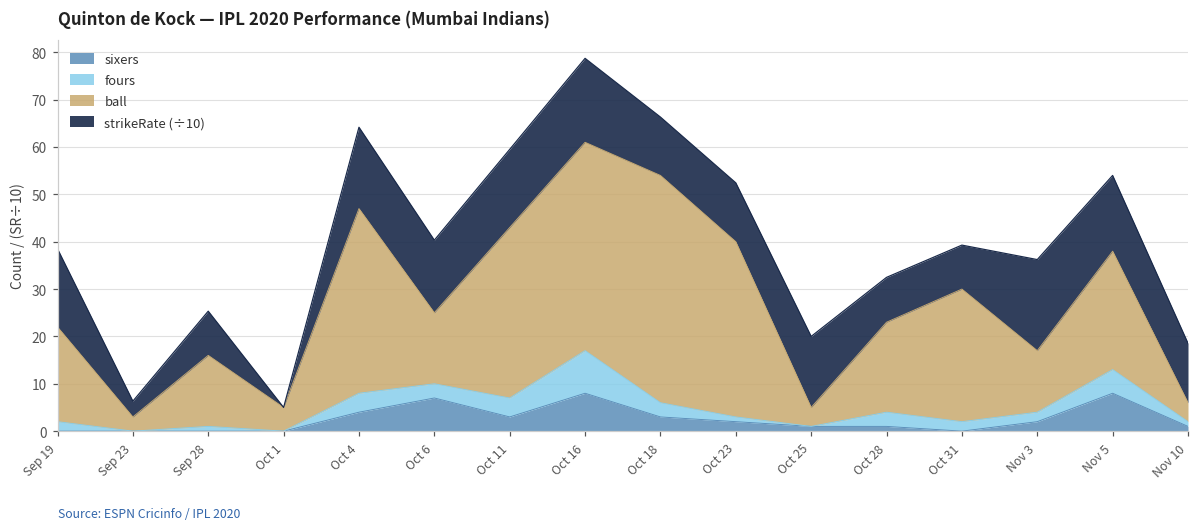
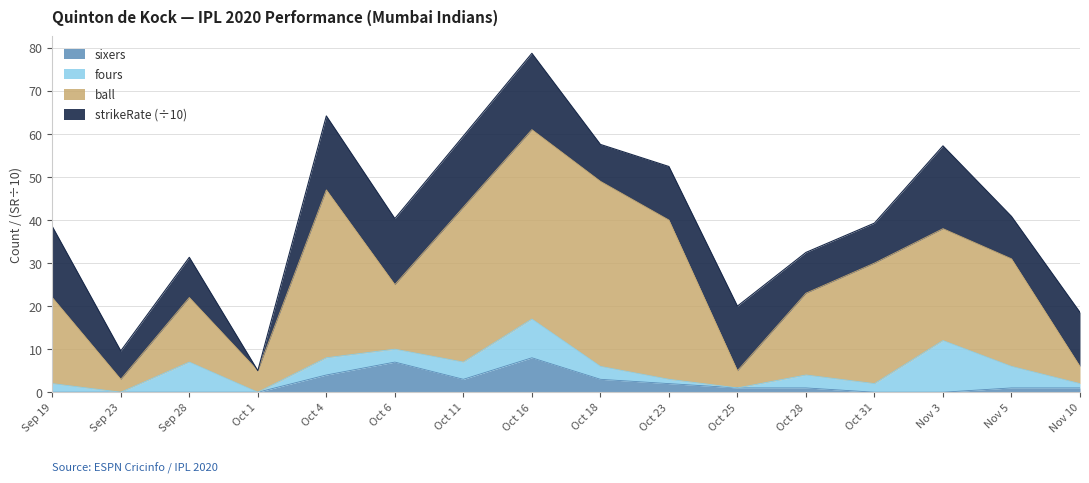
strikeRate (÷10), Sep 23: 3 -> 7
fours, Sep 28: 1 -> 7
ball, Oct 18: 48 -> 43
strikeRate (÷10), Oct 18: 12 -> 9
sixers, Nov 3: 2 -> 0
fours, Nov 3: 2 -> 12
ball, Nov 3: 13 -> 26
sixers, Nov 5: 8 -> 1
strikeRate (÷10), Nov 5: 16 -> 10
